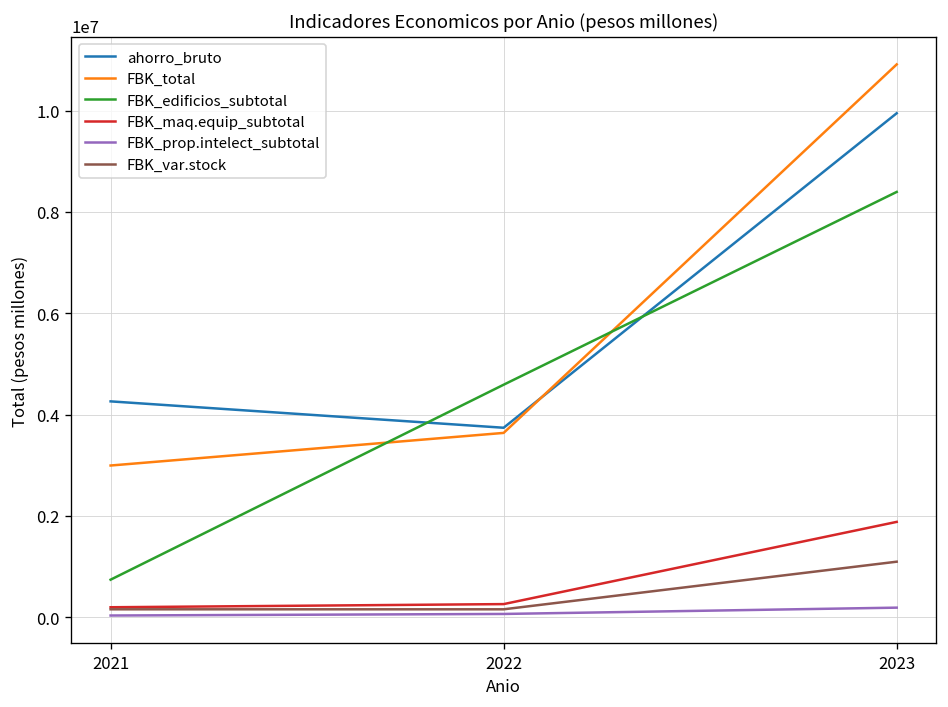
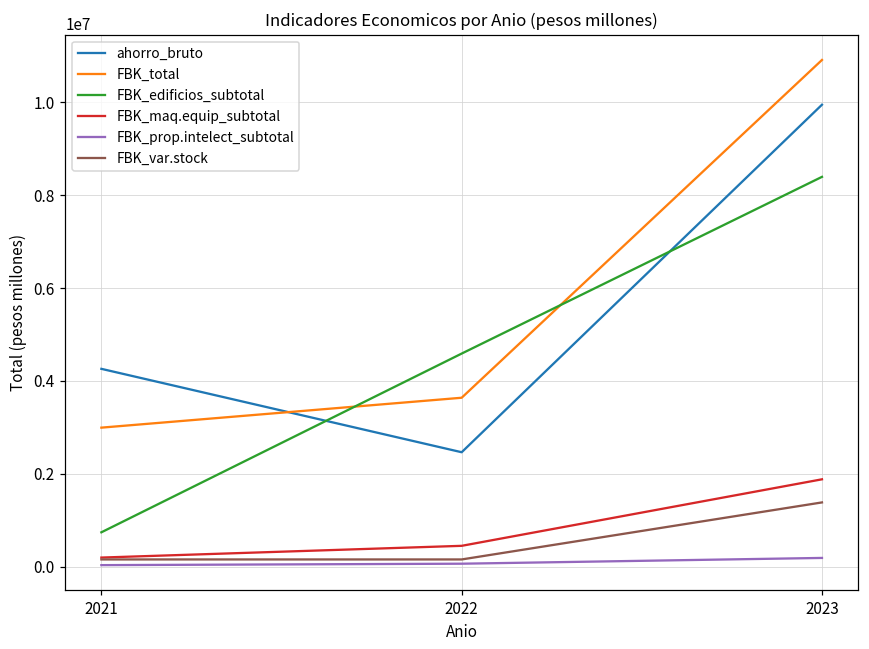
ahorro_bruto, 2022: 3700000 -> 2500000
FBK_maq.equip_subtotal, 2022: 300000 -> 400000
FBK_var.stock, 2023: 1100000 -> 1400000
